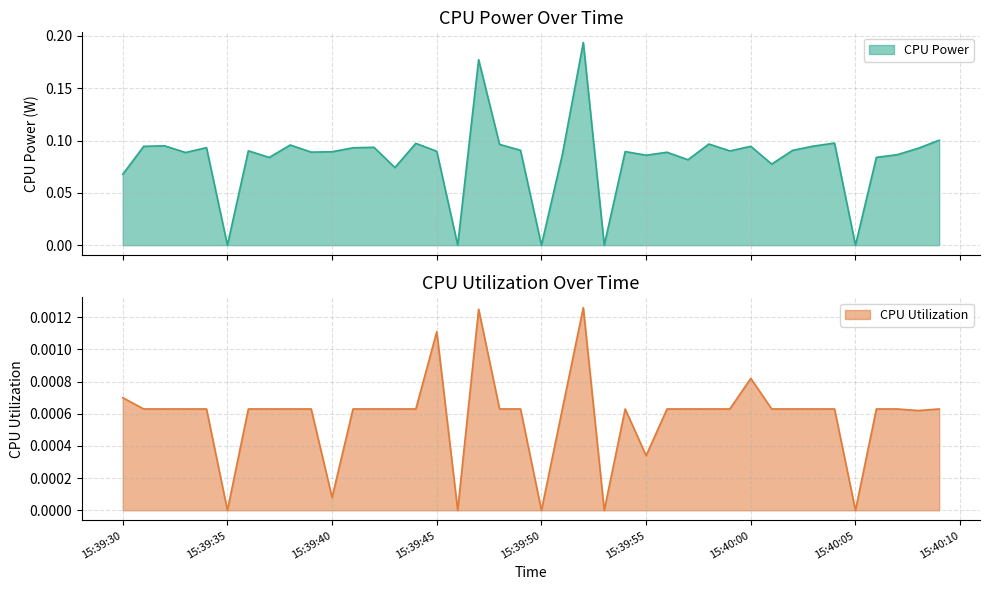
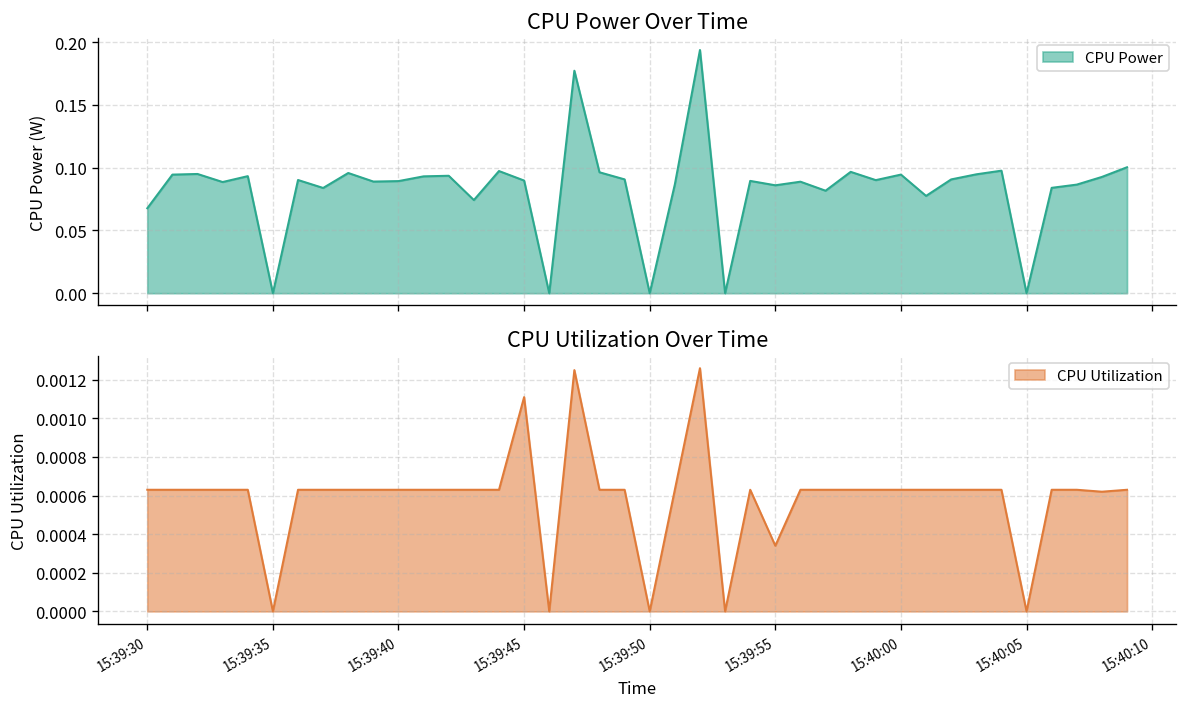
CPU Utilization Over Time, 15:39:30: 0.00070 -> 0.00063
CPU Utilization Over Time, 15:39:40: 0.00008 -> 0.00063
CPU Utilization Over Time, 15:40:00: 0.00082 -> 0.00063
